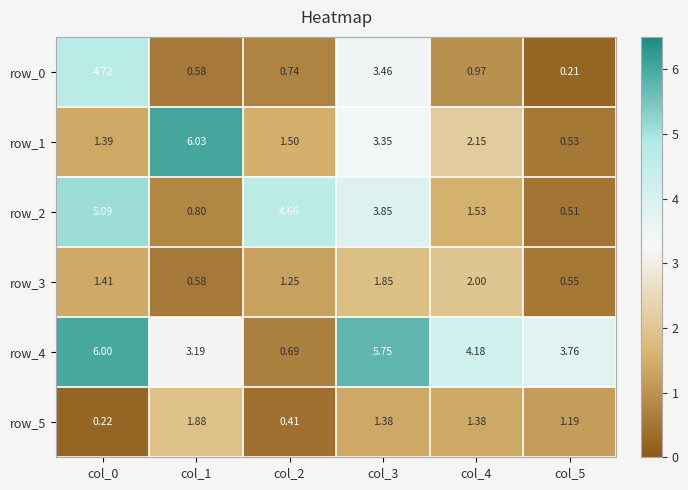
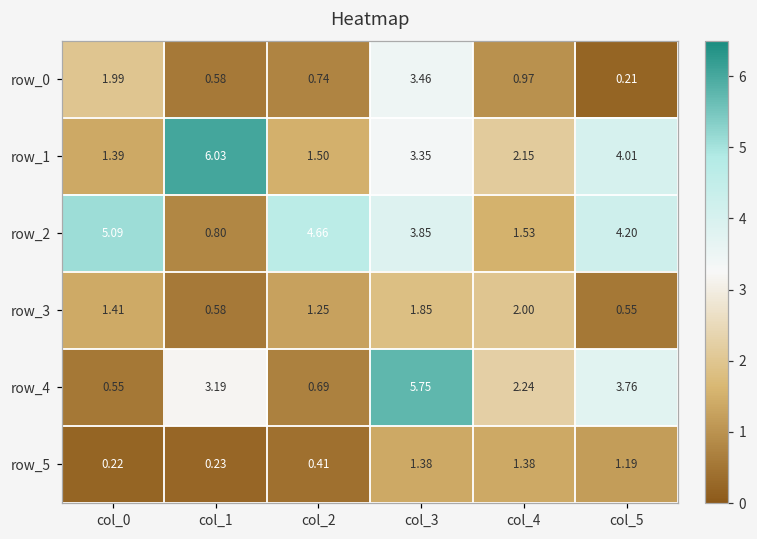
row_0, col_0: 4.72 -> 1.99
row_1, col_5: 0.53 -> 4.01
row_2, col_5: 0.51 -> 4.20
row_4, col_0: 6.00 -> 0.55
row_4, col_4: 4.18 -> 2.24
row_5, col_1: 1.88 -> 0.23
